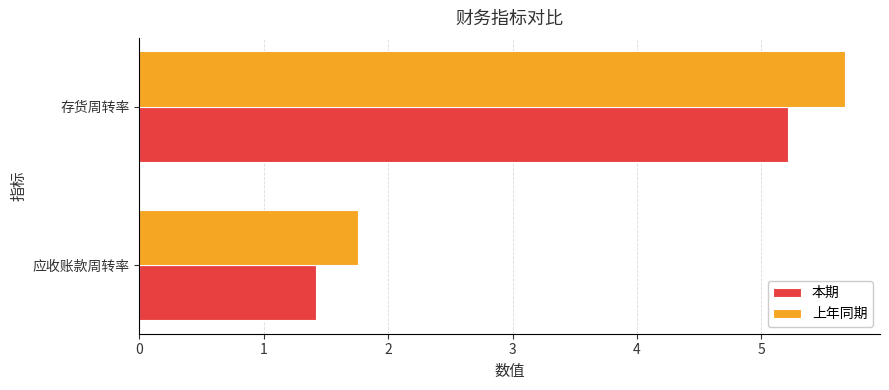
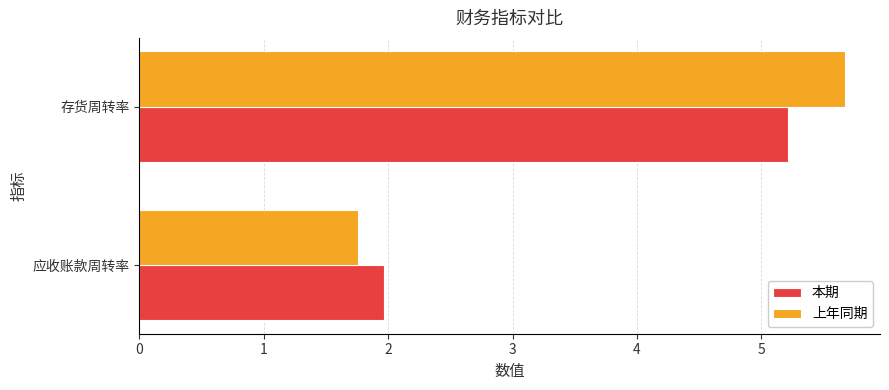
本期, 应收账款周转率: 1.42 -> 1.97
